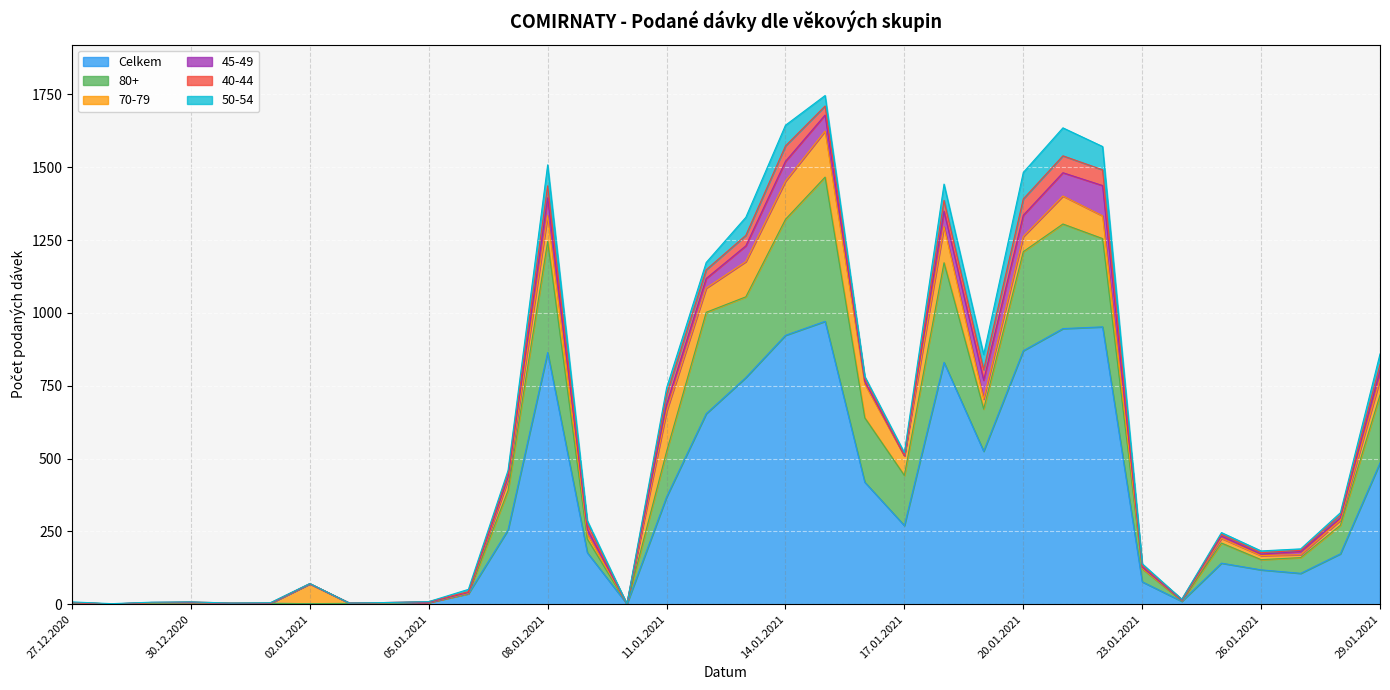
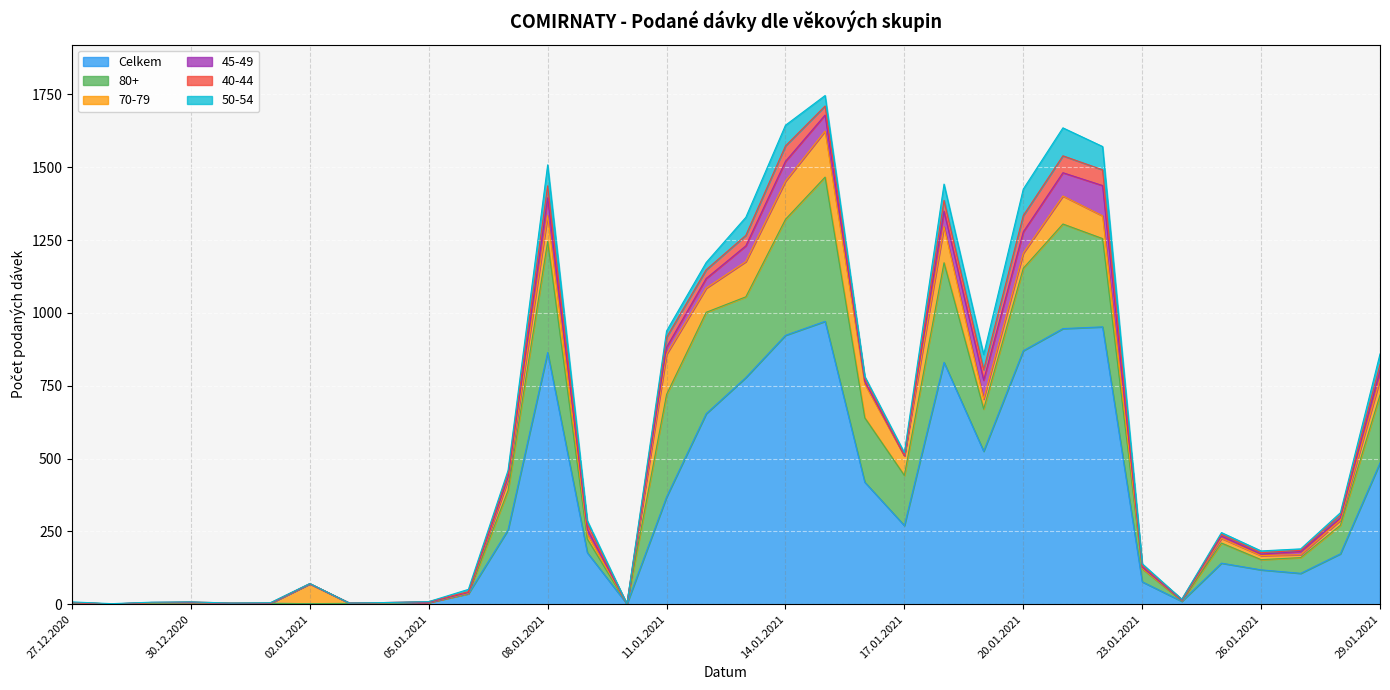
80+, 11.01.2021: 160 -> 350
80+, 20.01.2021: 340 -> 280
